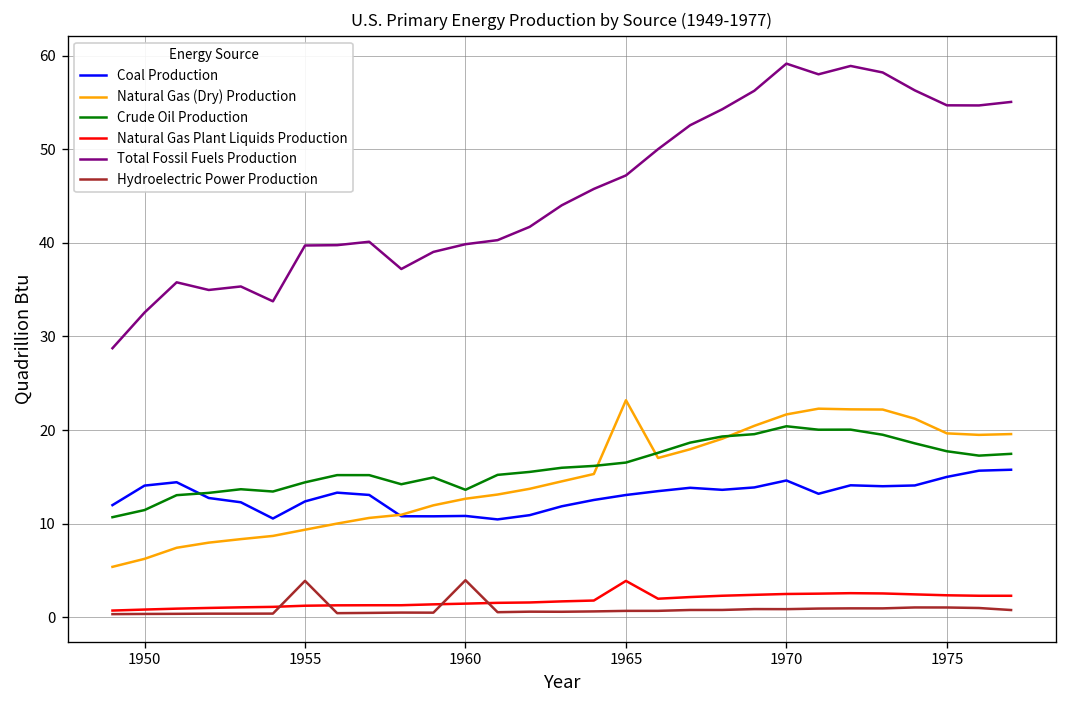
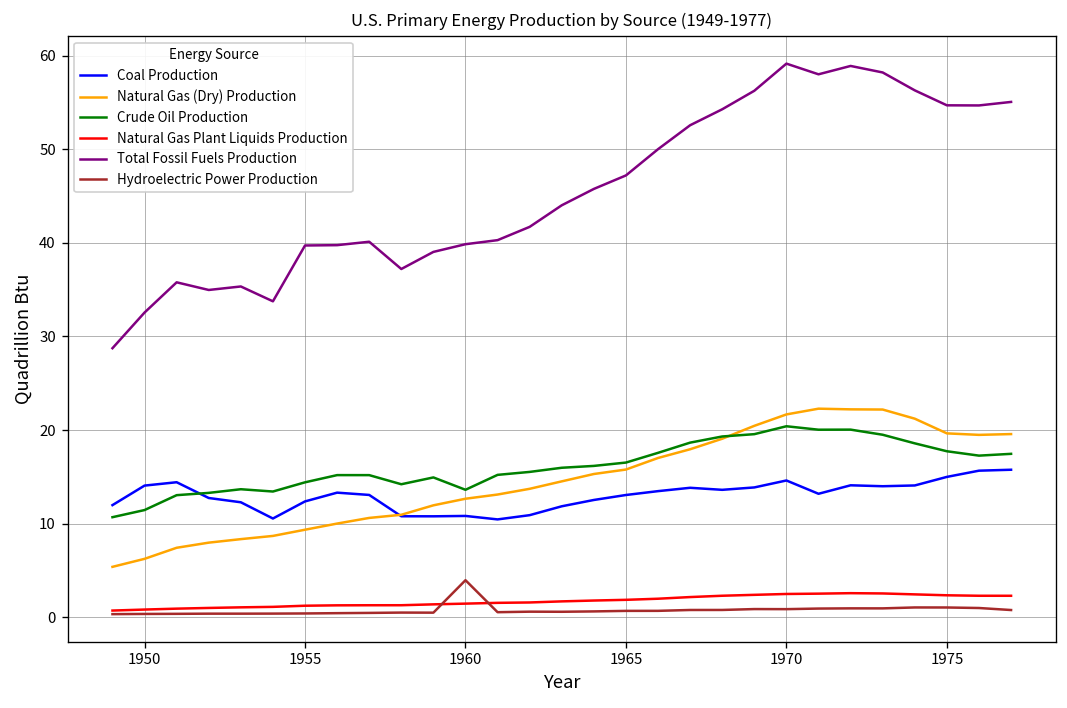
Hydroelectric Power Production, 1955: 4 -> 0
Natural Gas (Dry) Production, 1965: 23 -> 16
Natural Gas Plant Liquids Production, 1965: 4 -> 2
